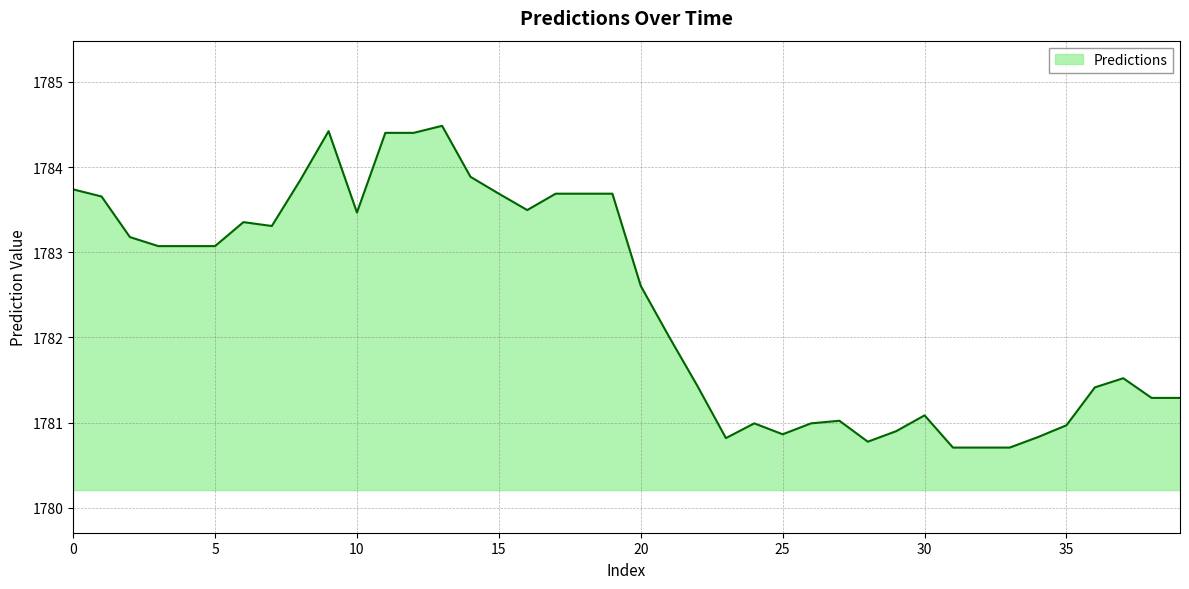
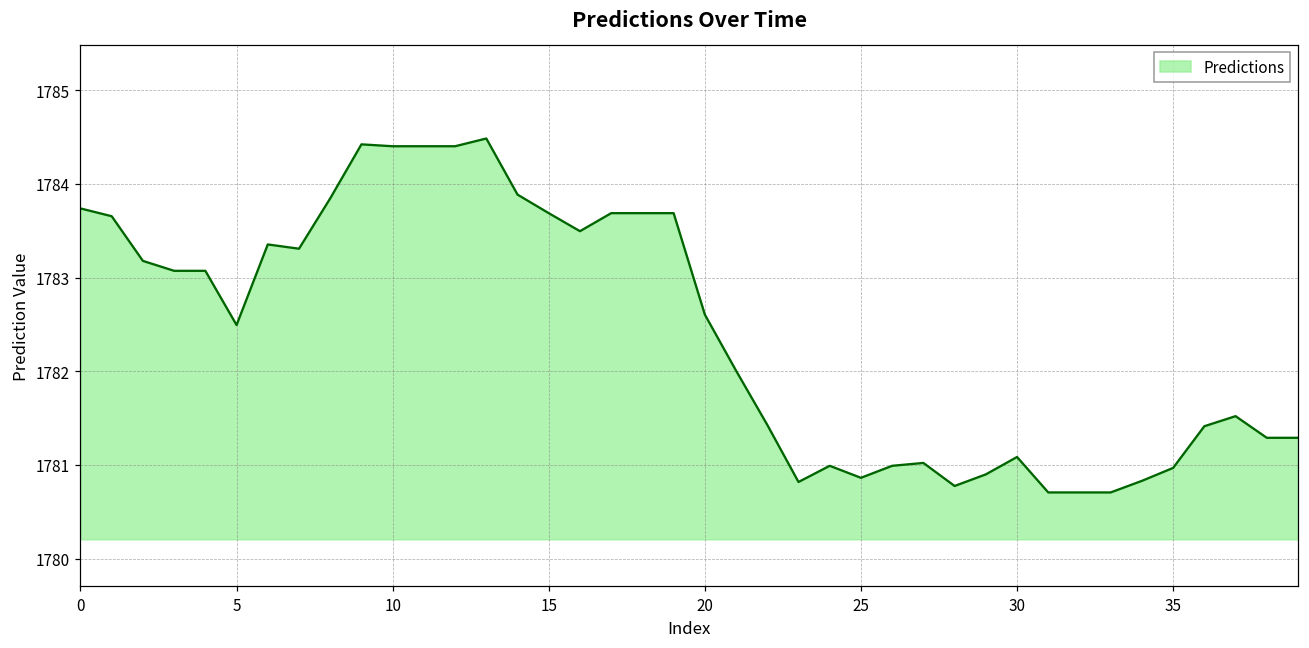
5: 1783.1 -> 1782.5
10: 1783.5 -> 1784.4
